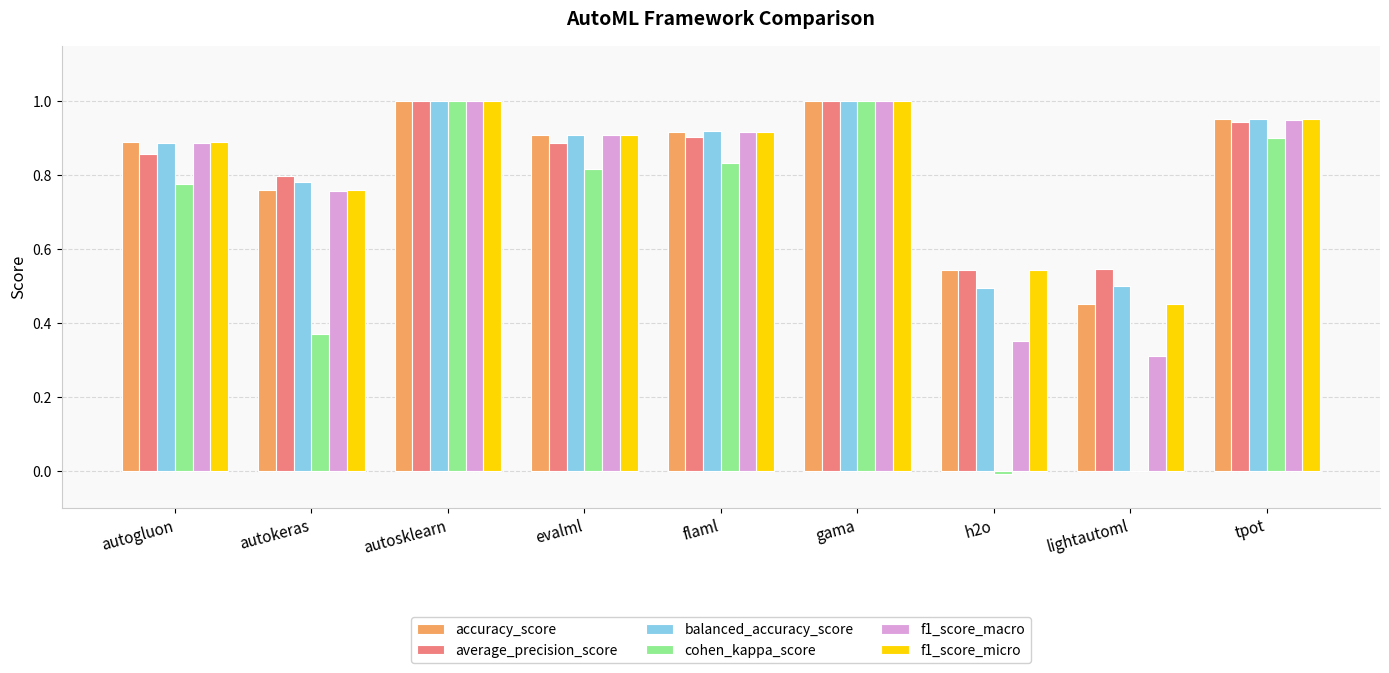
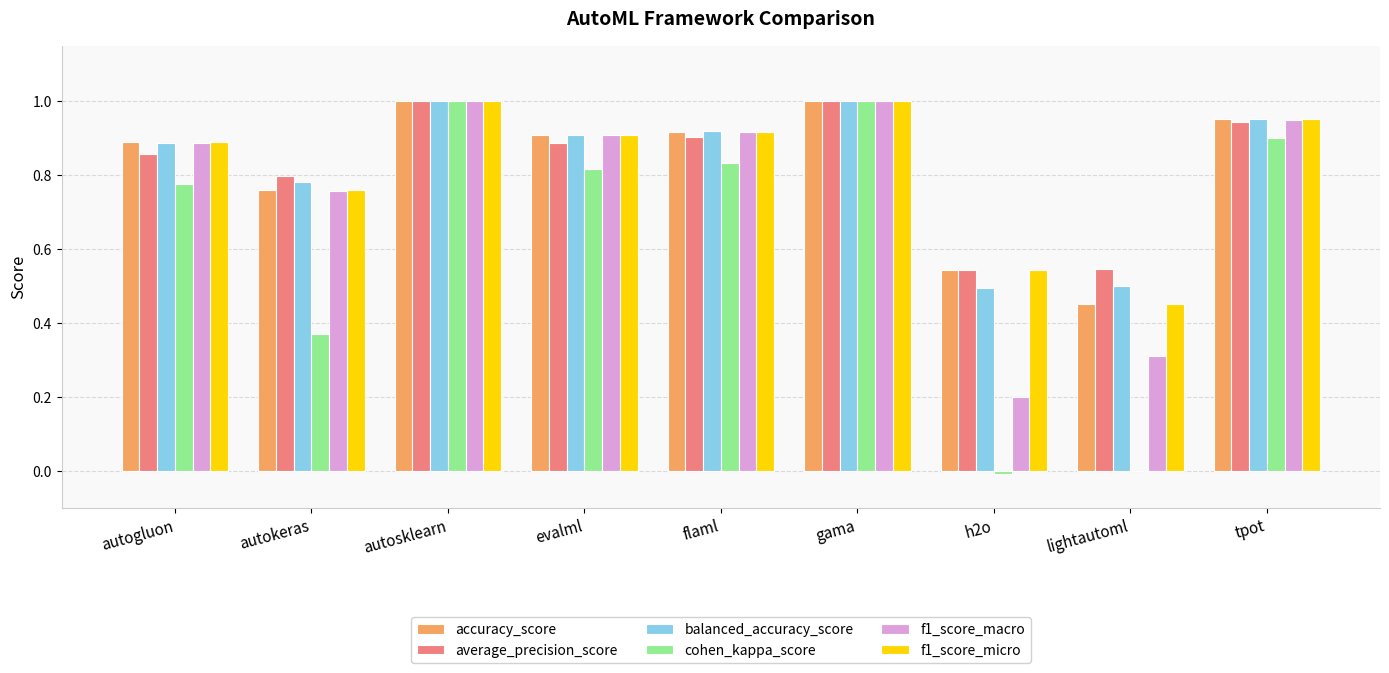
f1_score_macro, h2o: 0.35 -> 0.20
